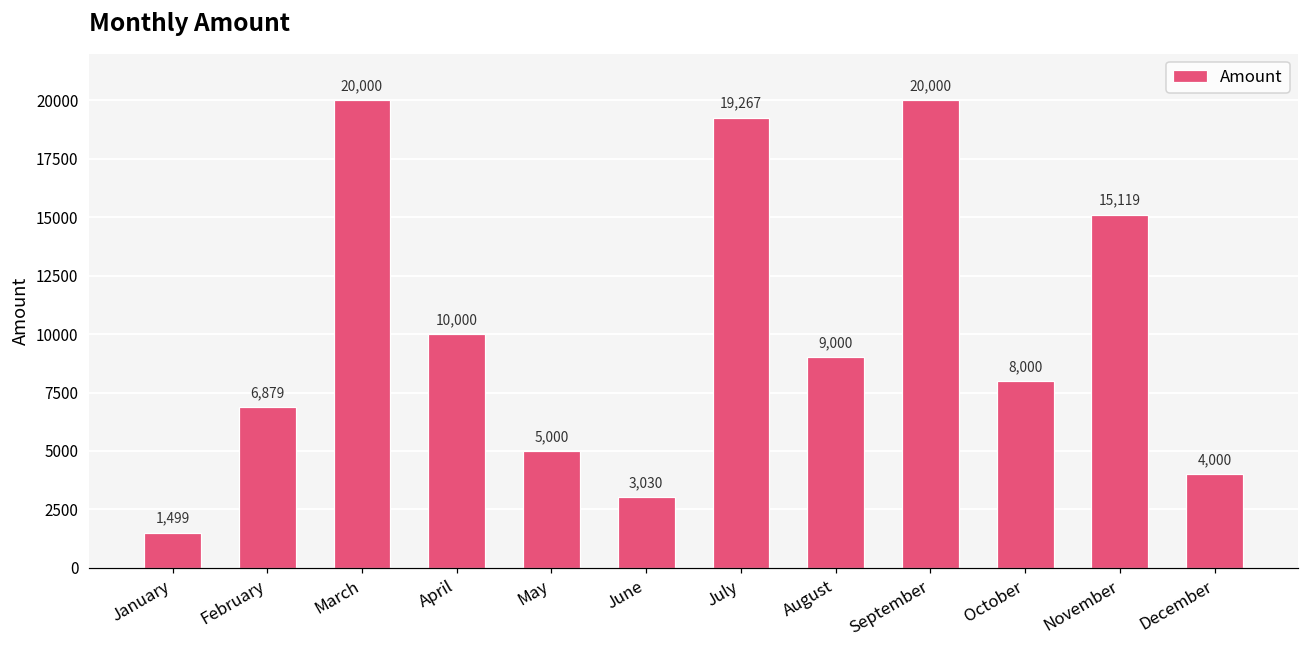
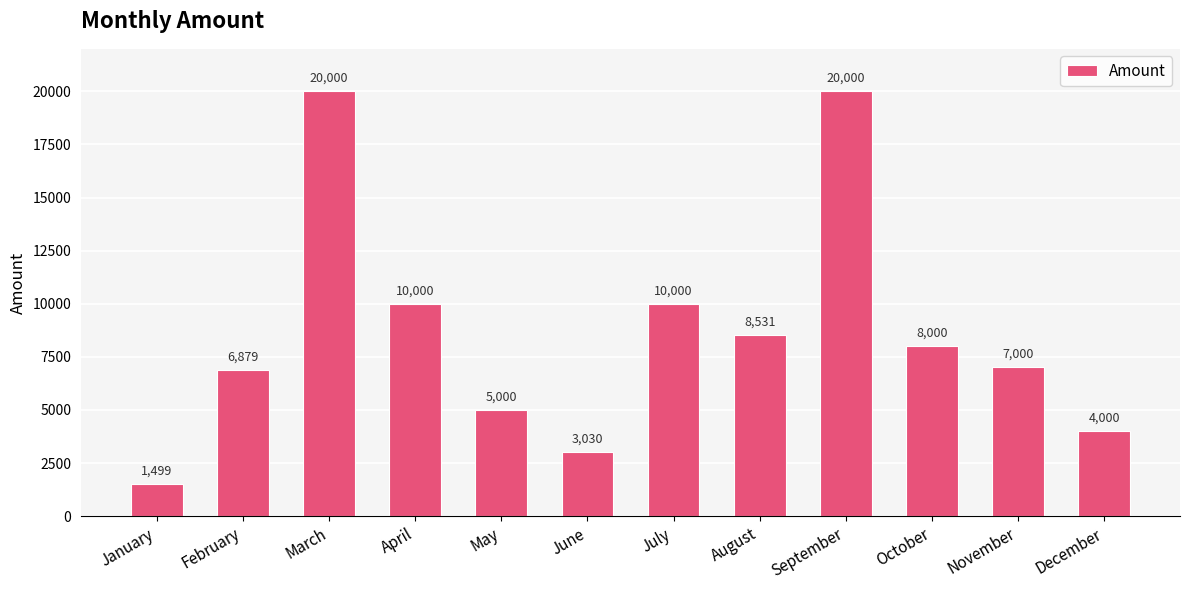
July: 19,267 -> 10,000
August: 9,000 -> 8,531
November: 15,119 -> 7,000
